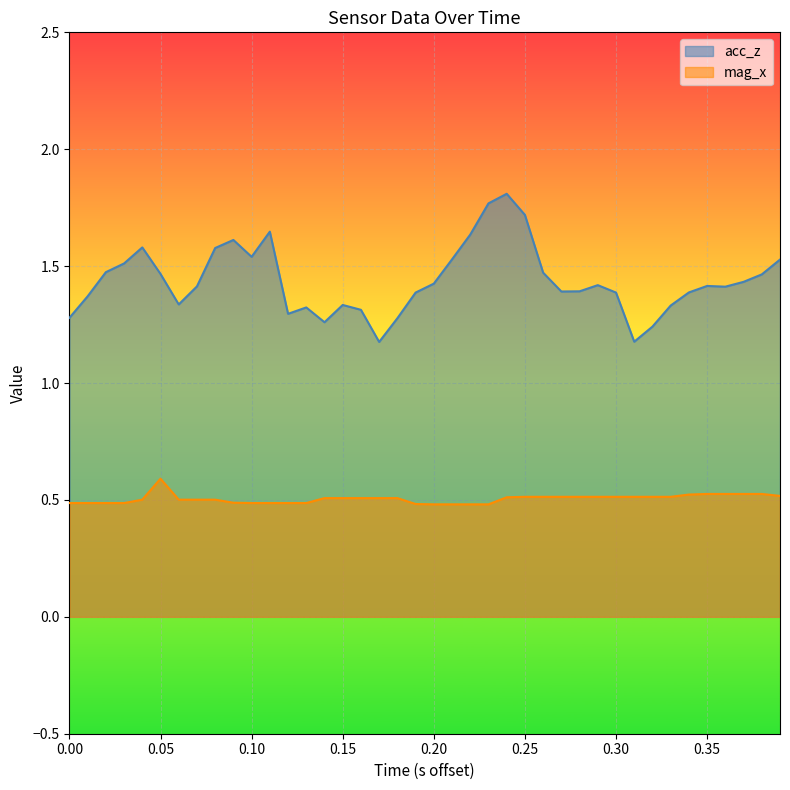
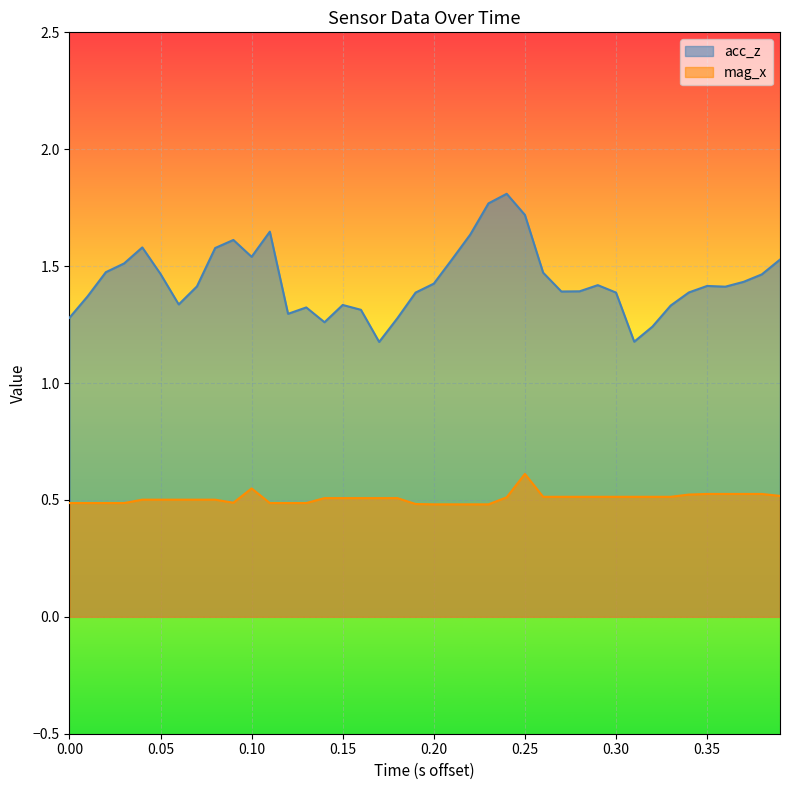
mag_x, 0.05: 0.59 -> 0.50
mag_x, 0.10: 0.49 -> 0.55
mag_x, 0.25: 0.51 -> 0.61
